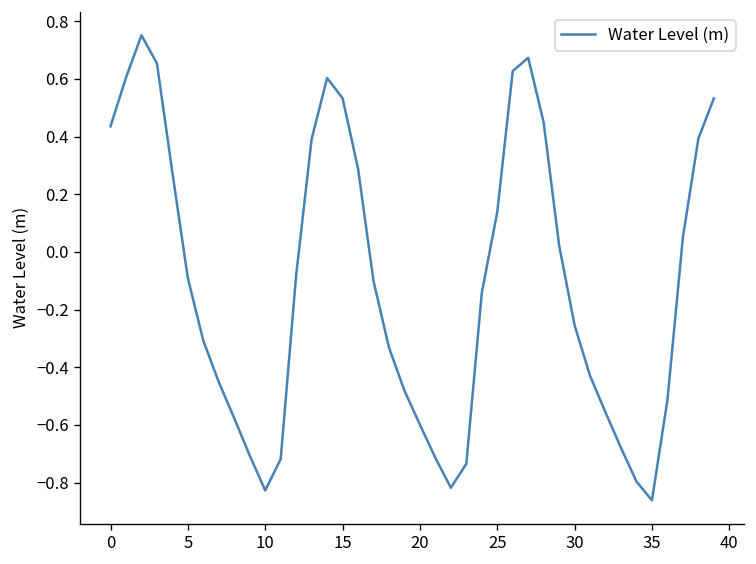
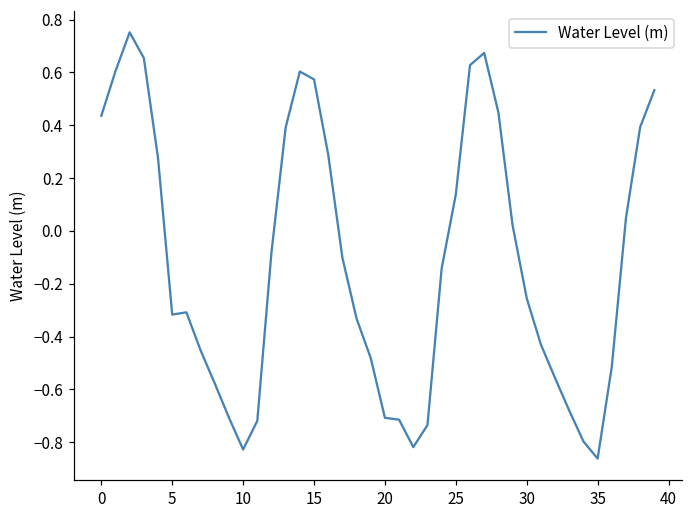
5: -0.09 -> -0.32
15: 0.53 -> 0.57
20: -0.60 -> -0.71
